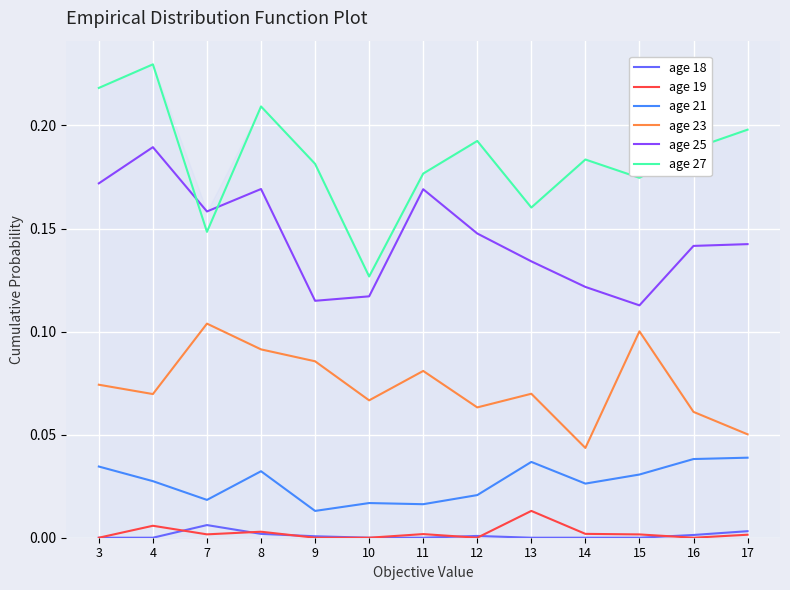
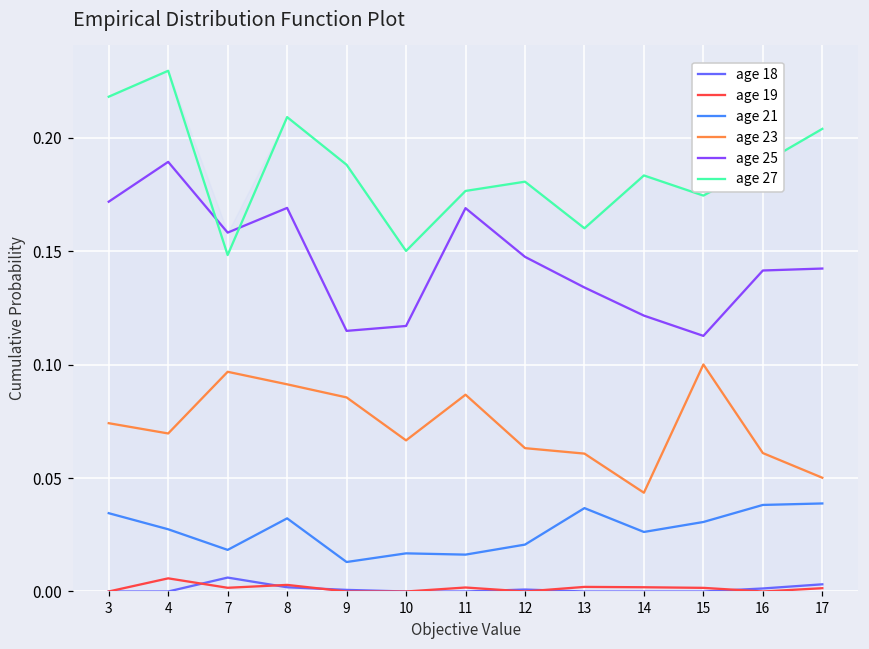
age 23, 7: 0.104 -> 0.097
age 27, 9: 0.181 -> 0.188
age 27, 10: 0.127 -> 0.150
age 23, 11: 0.081 -> 0.087
age 27, 12: 0.192 -> 0.181
age 19, 13: 0.013 -> 0.002
age 23, 13: 0.070 -> 0.061
age 27, 17: 0.198 -> 0.204
